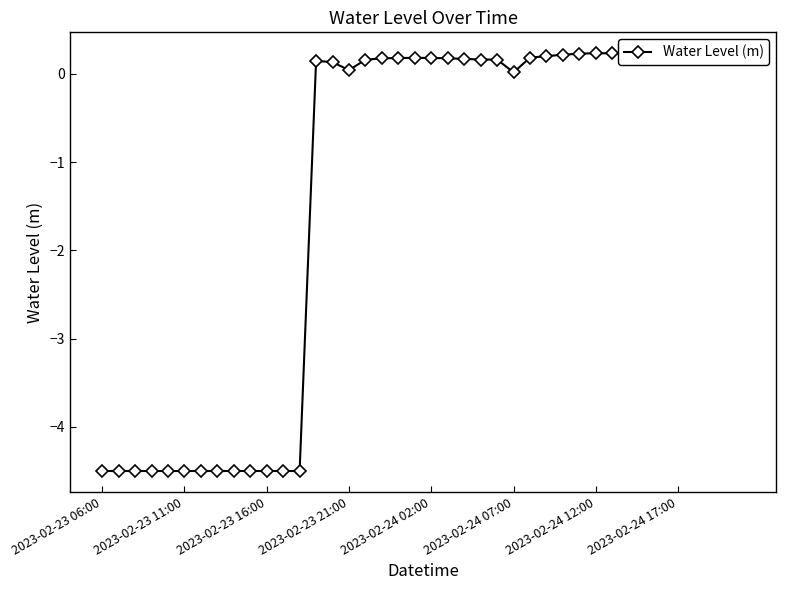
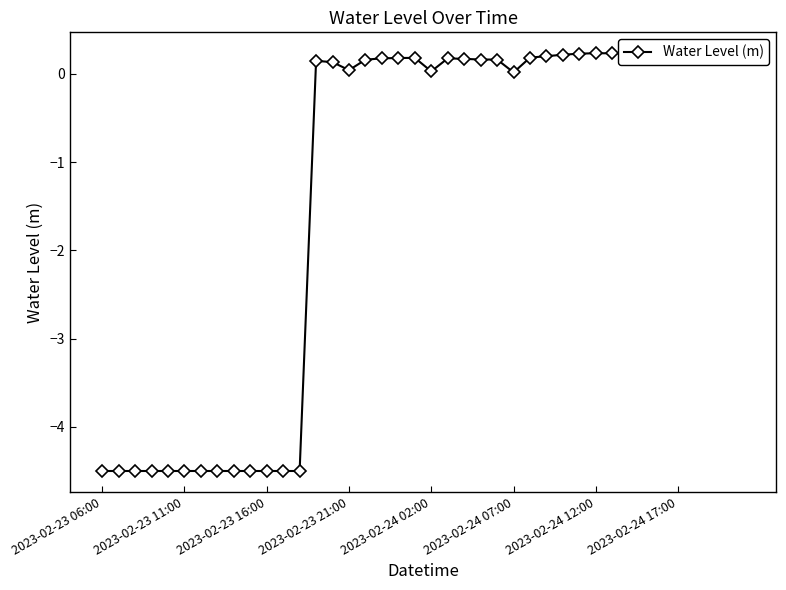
2023-02-24 02:00: 0.2 -> 0.0
